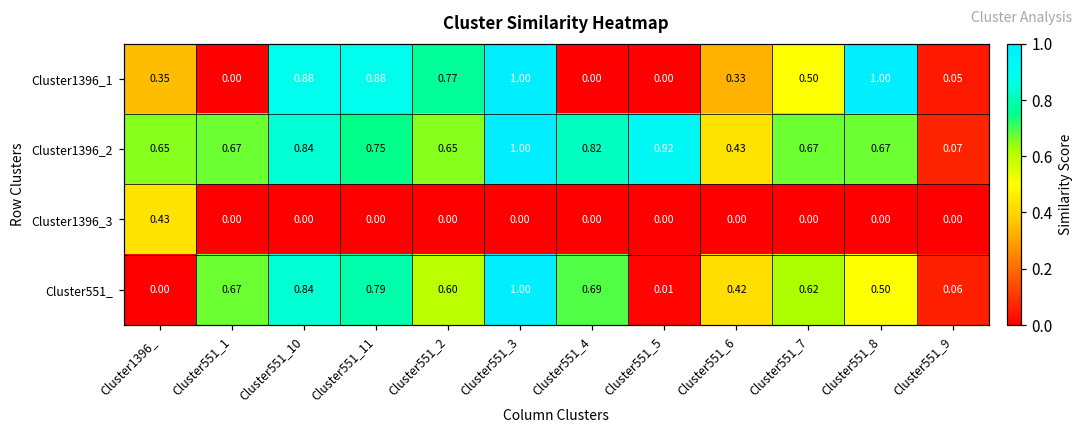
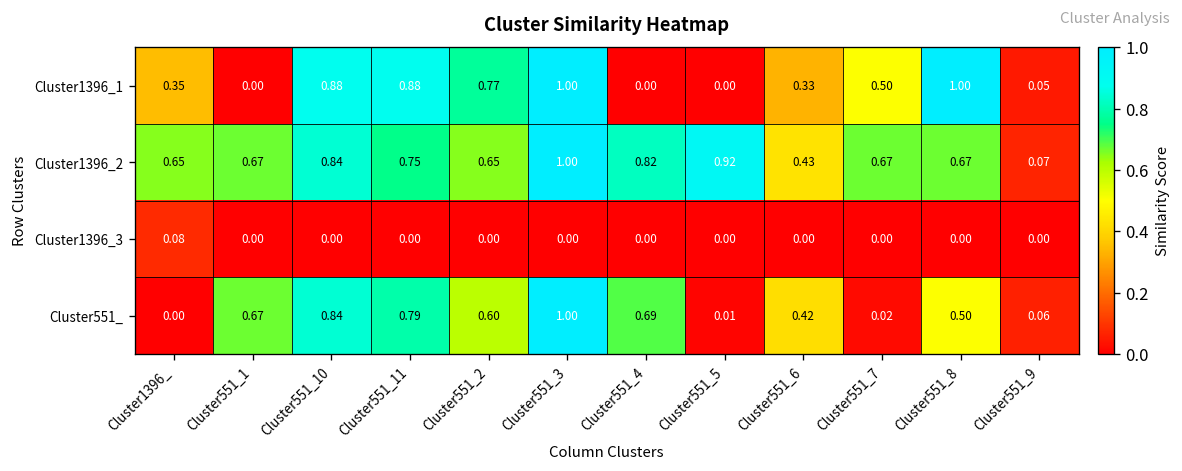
Cluster1396_3, Cluster1396_: 0.43 -> 0.08
Cluster551_, Cluster551_7: 0.62 -> 0.02
